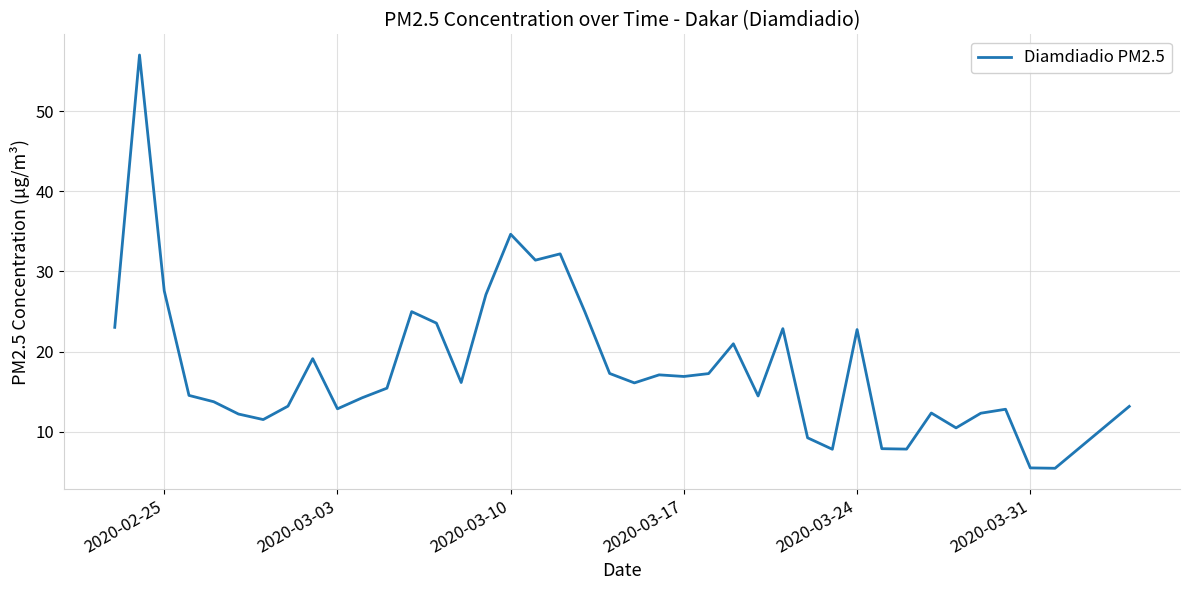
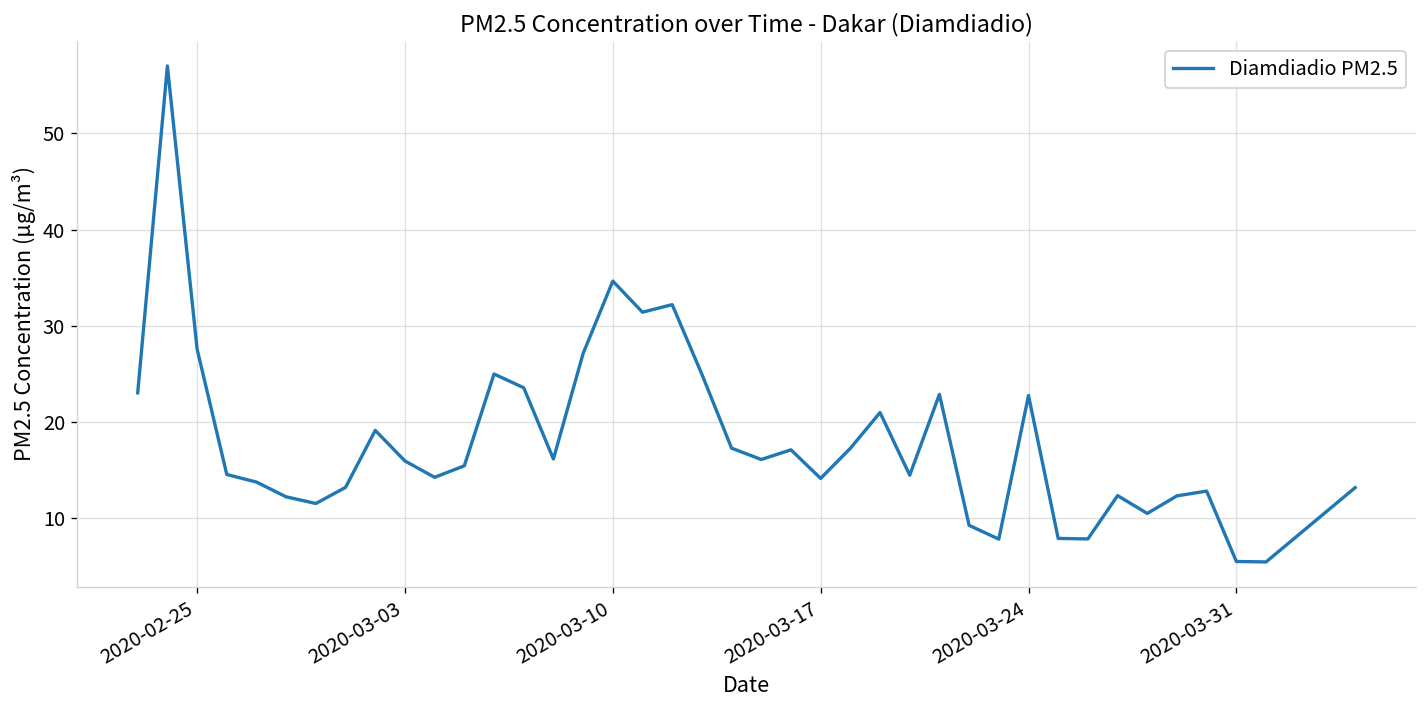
2020-03-03: 13 -> 16
2020-03-17: 17 -> 14
